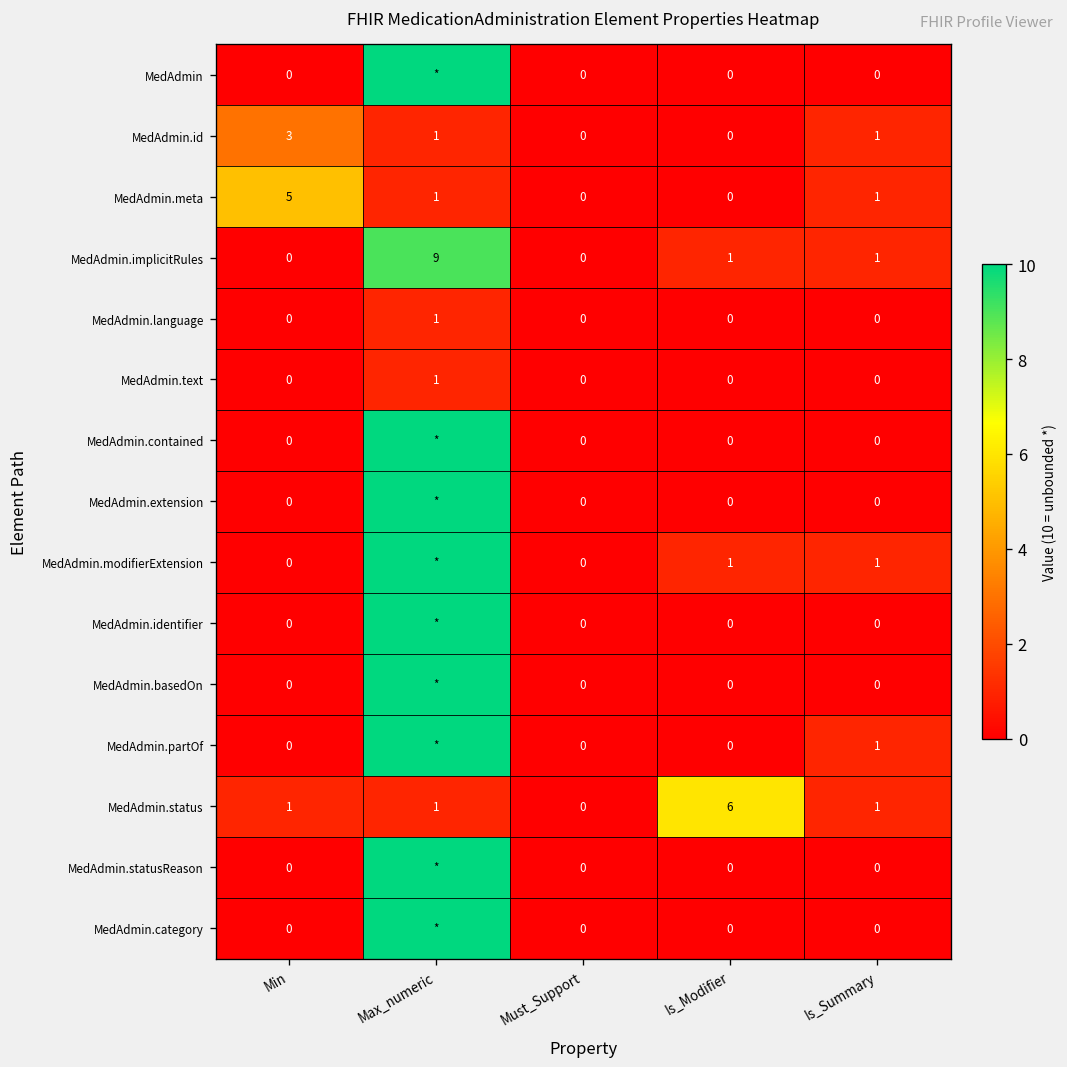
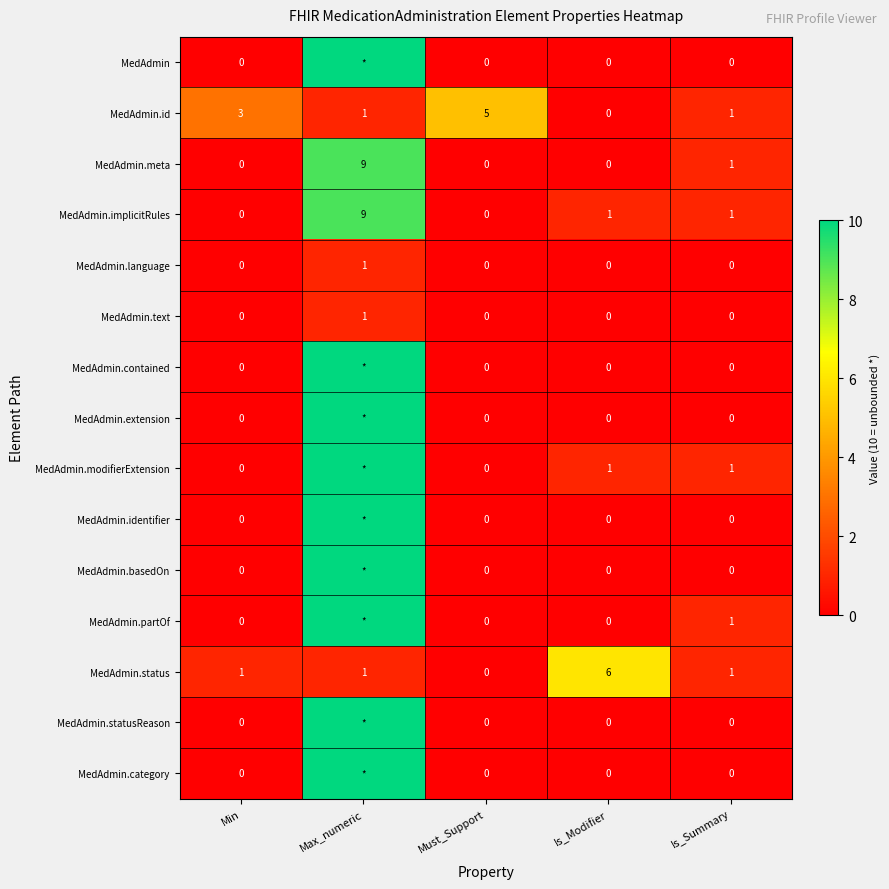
MedAdmin.id, Must_Support: 0 -> 5
MedAdmin.meta, Min: 5 -> 0
MedAdmin.meta, Max_numeric: 1 -> 9
